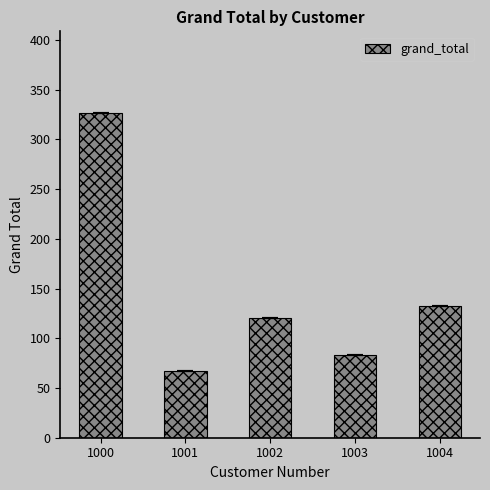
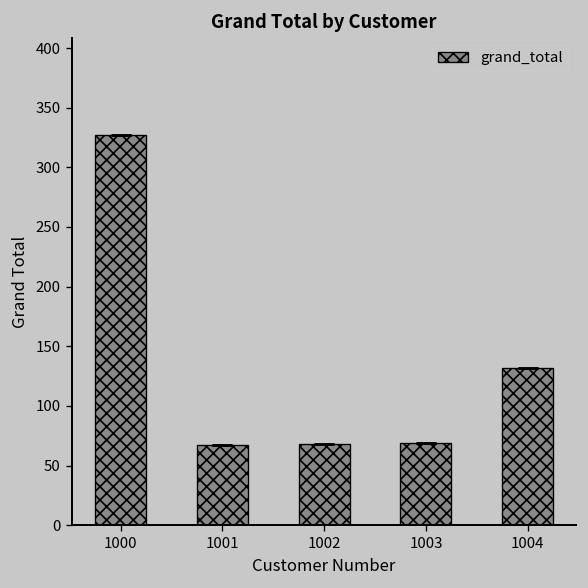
grand_total, 1002: 120 -> 70
grand_total, 1003: 80 -> 70
